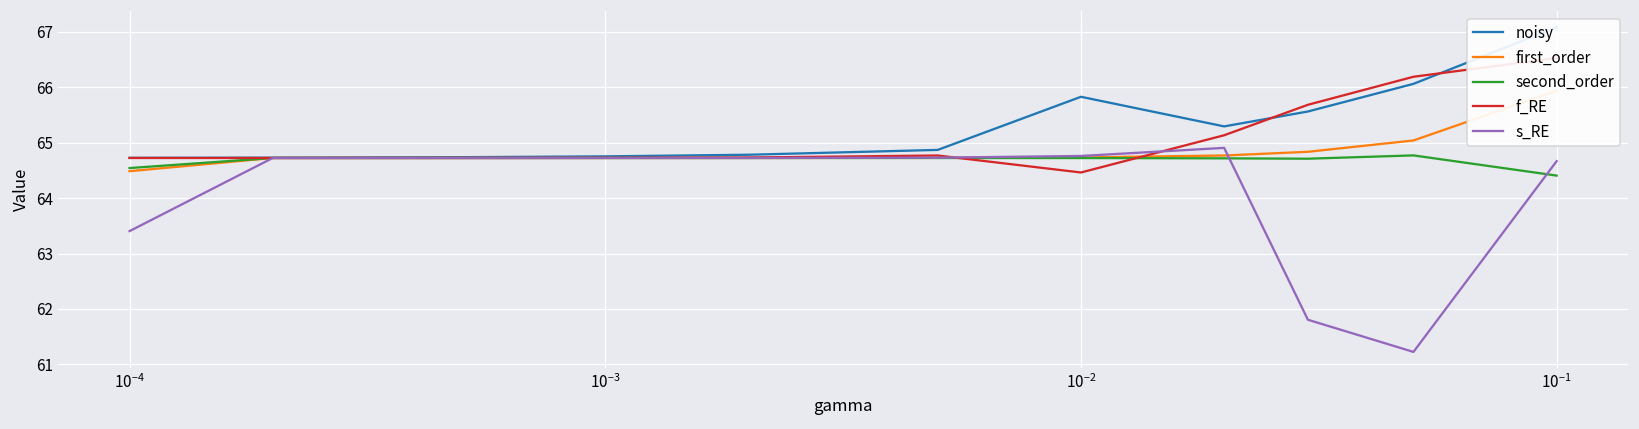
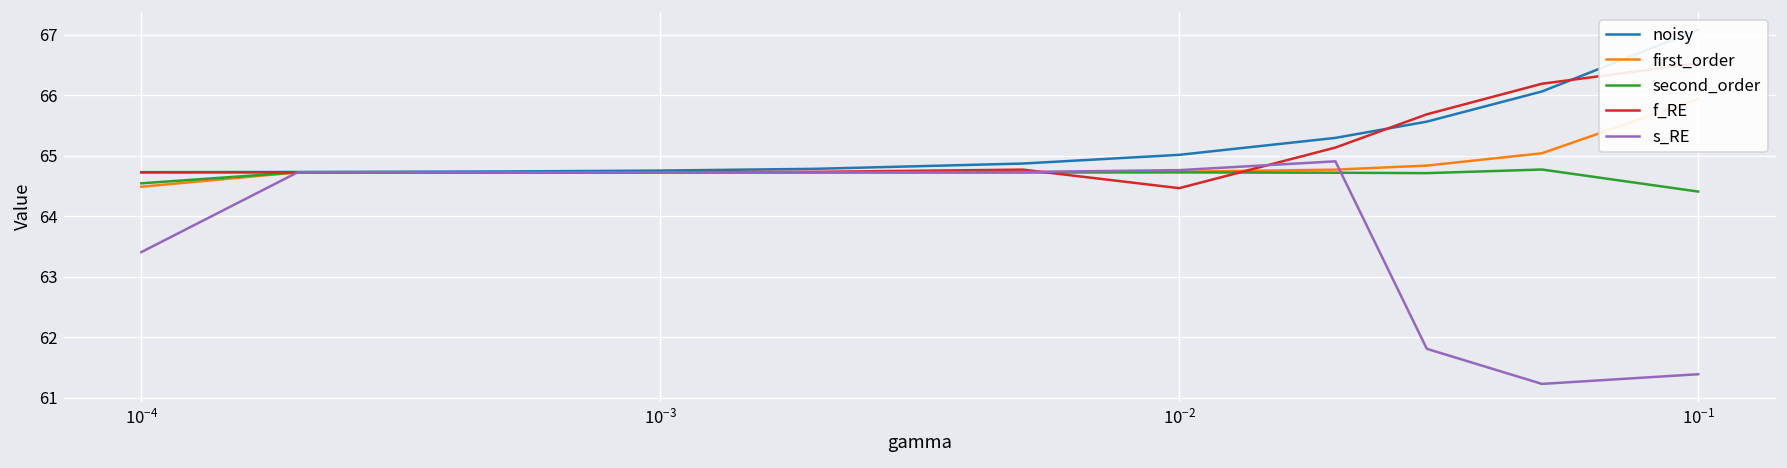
noisy, 10^-2: 65.8 -> 65.0
s_RE, 10^-1: 64.7 -> 61.4
